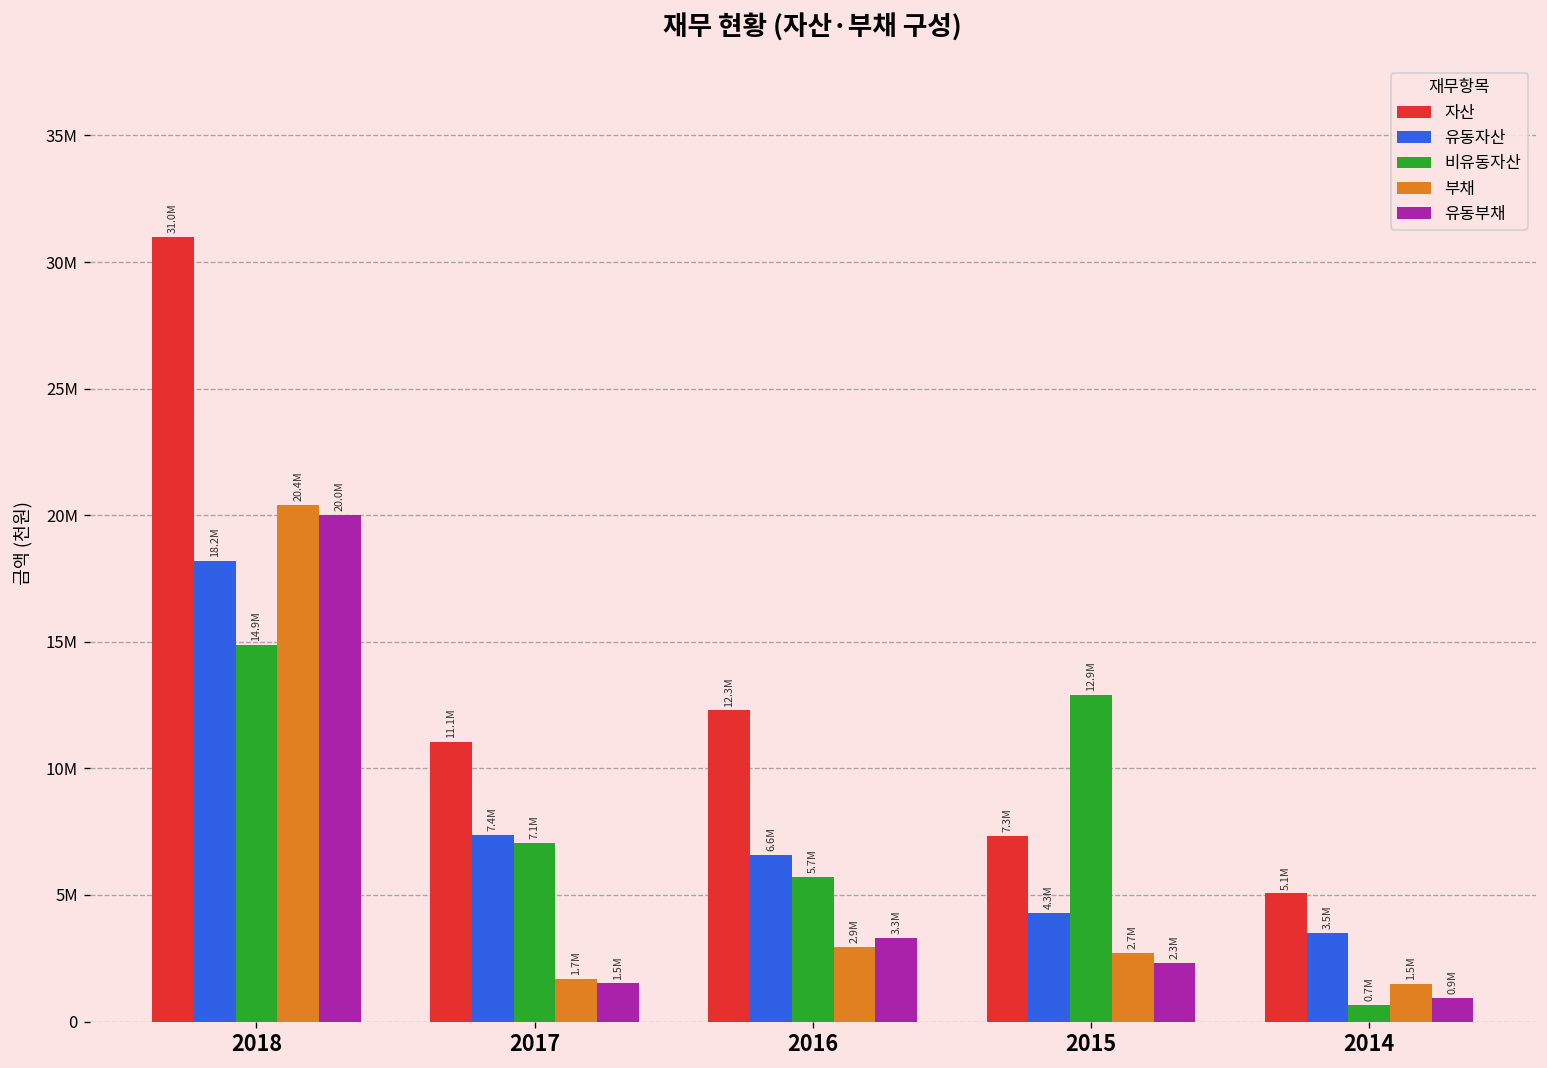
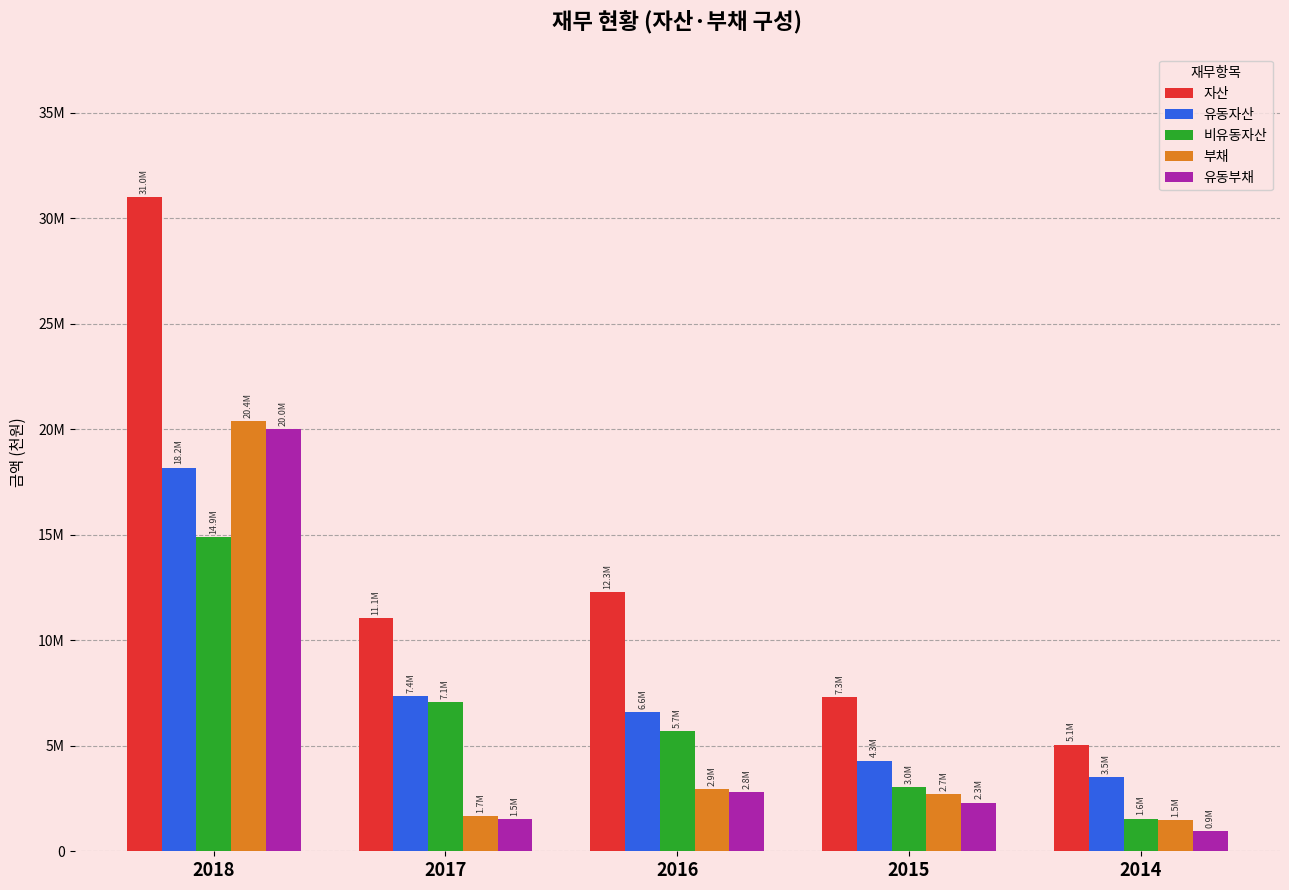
유동부채, 2016: 3.3M -> 2.8M
비유동자산, 2015: 12.9M -> 3.0M
비유동자산, 2014: 0.7M -> 1.6M
